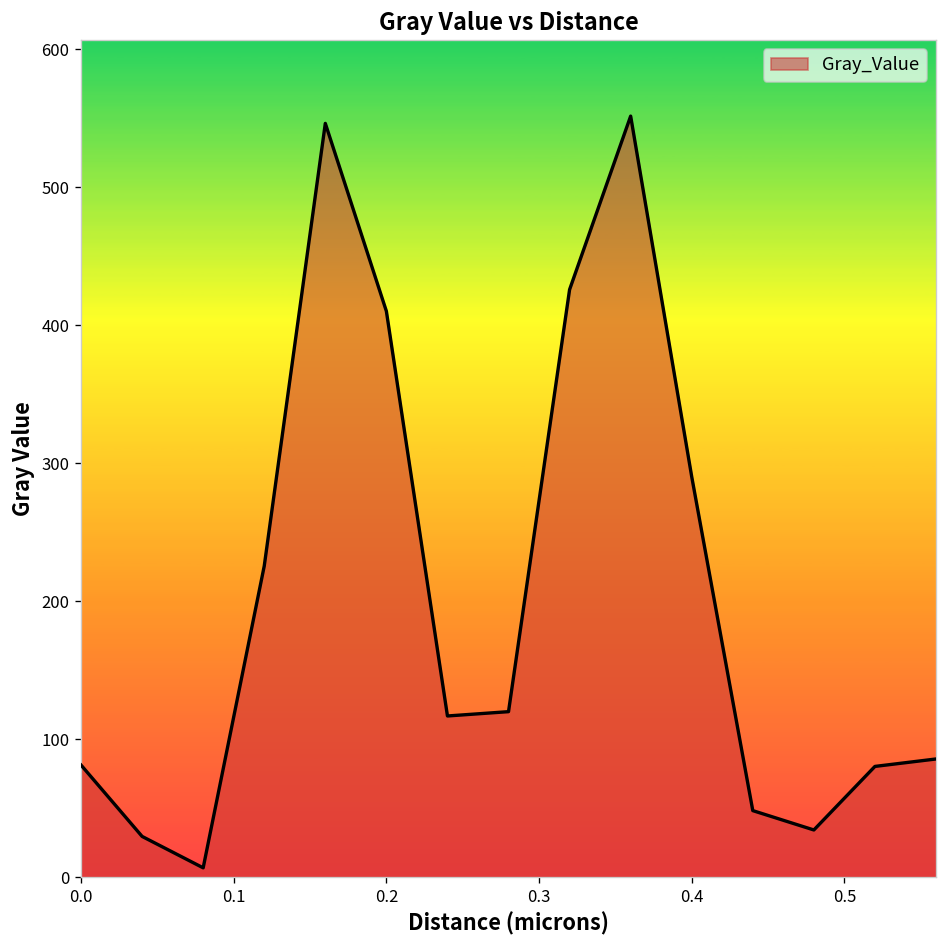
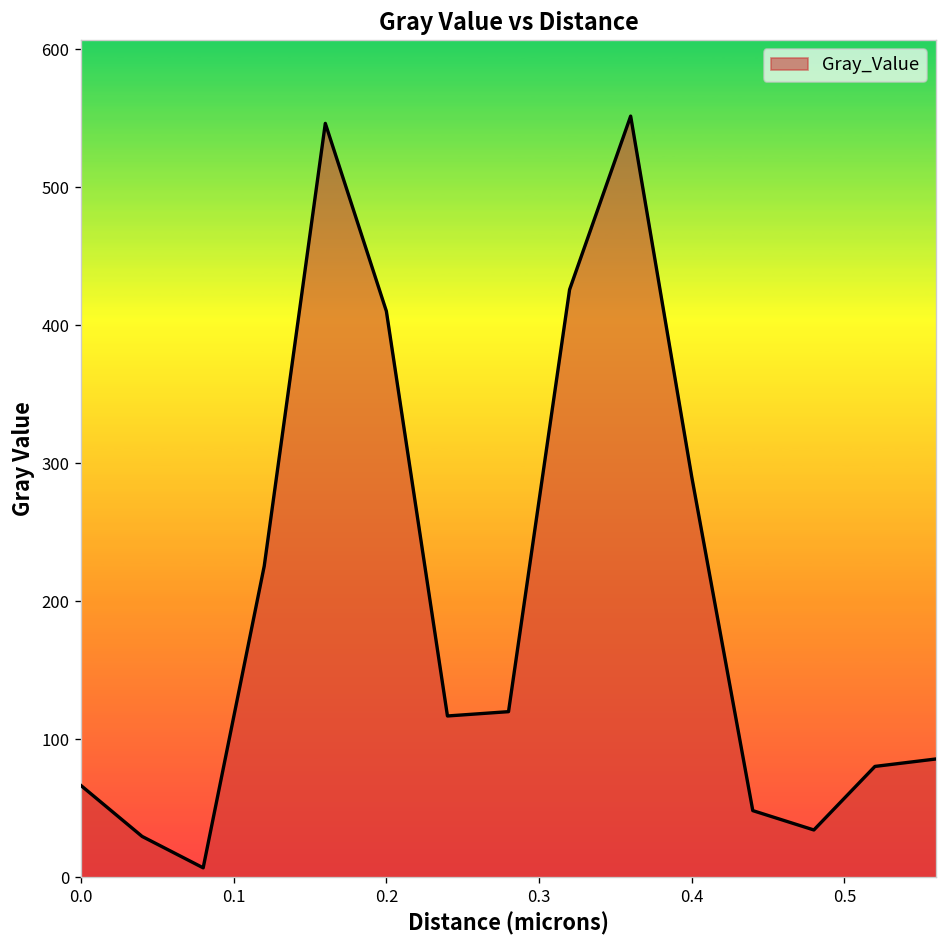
0.0: 81 -> 66
